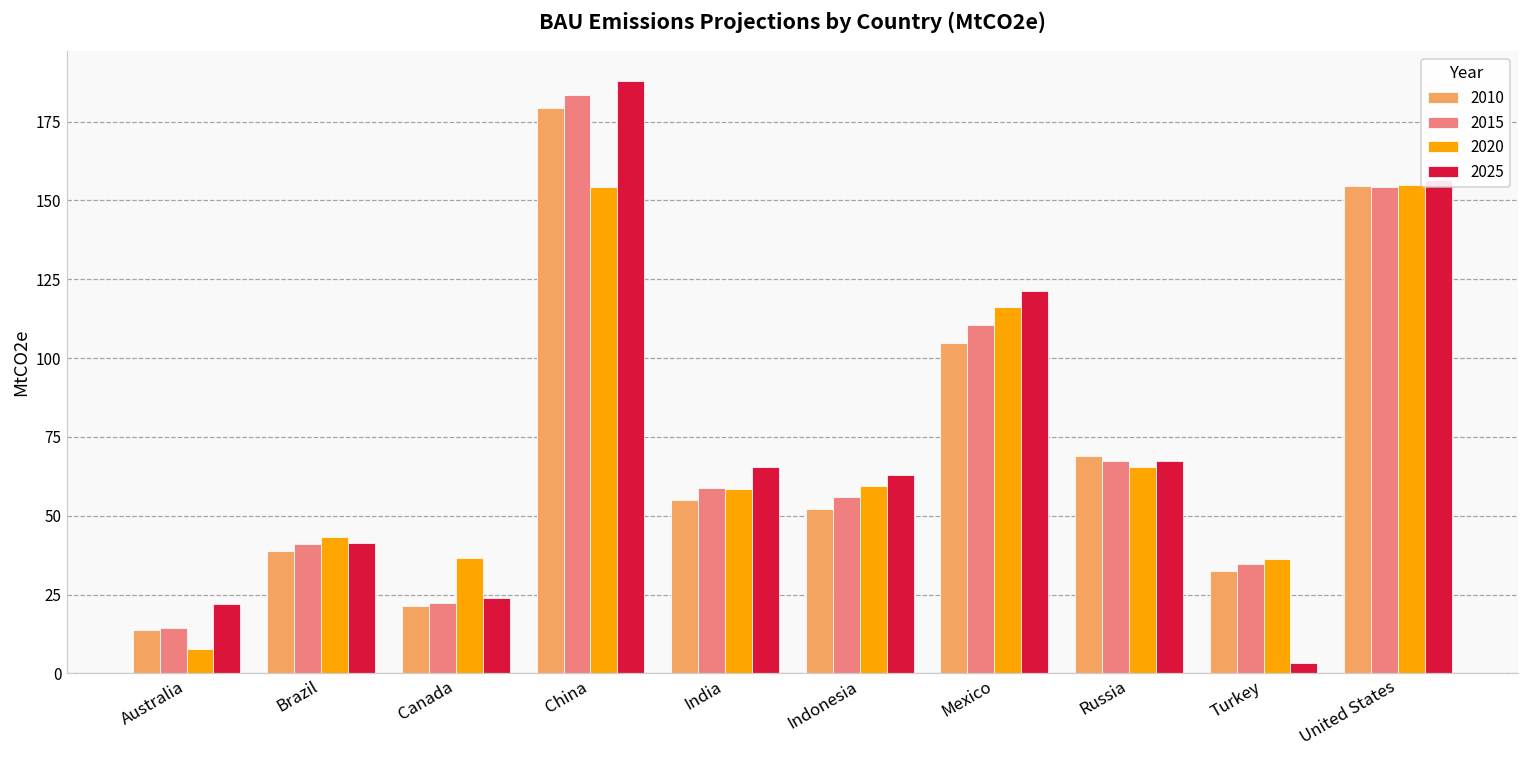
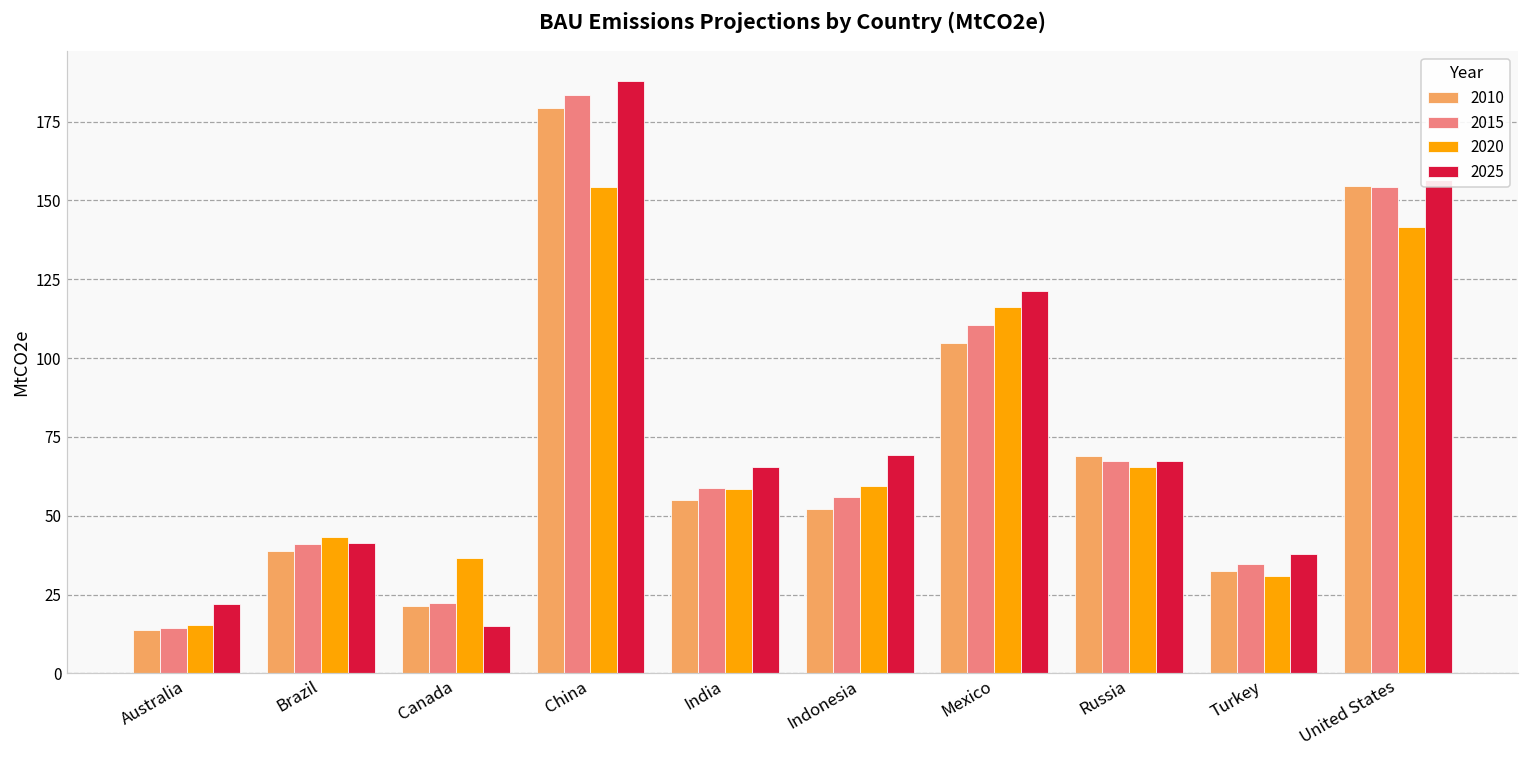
2020, Australia: 8 -> 15
2025, Canada: 24 -> 15
2025, Indonesia: 63 -> 69
2020, Turkey: 36 -> 31
2025, Turkey: 3 -> 38
2020, United States: 155 -> 142
